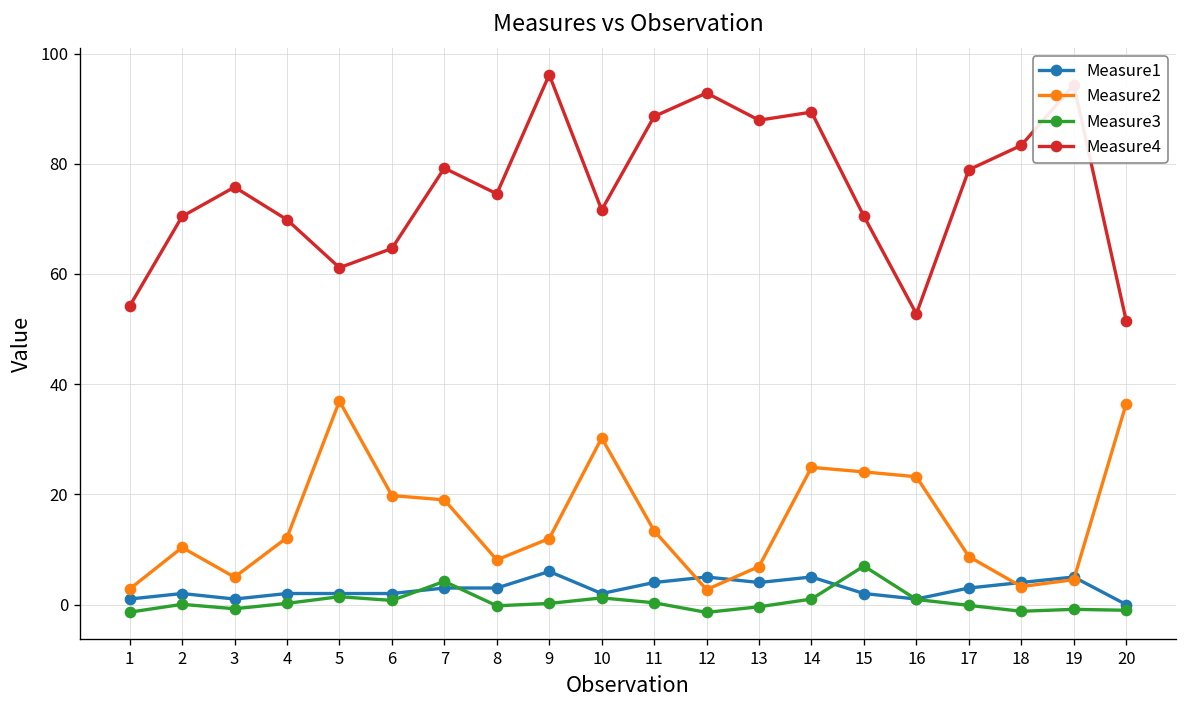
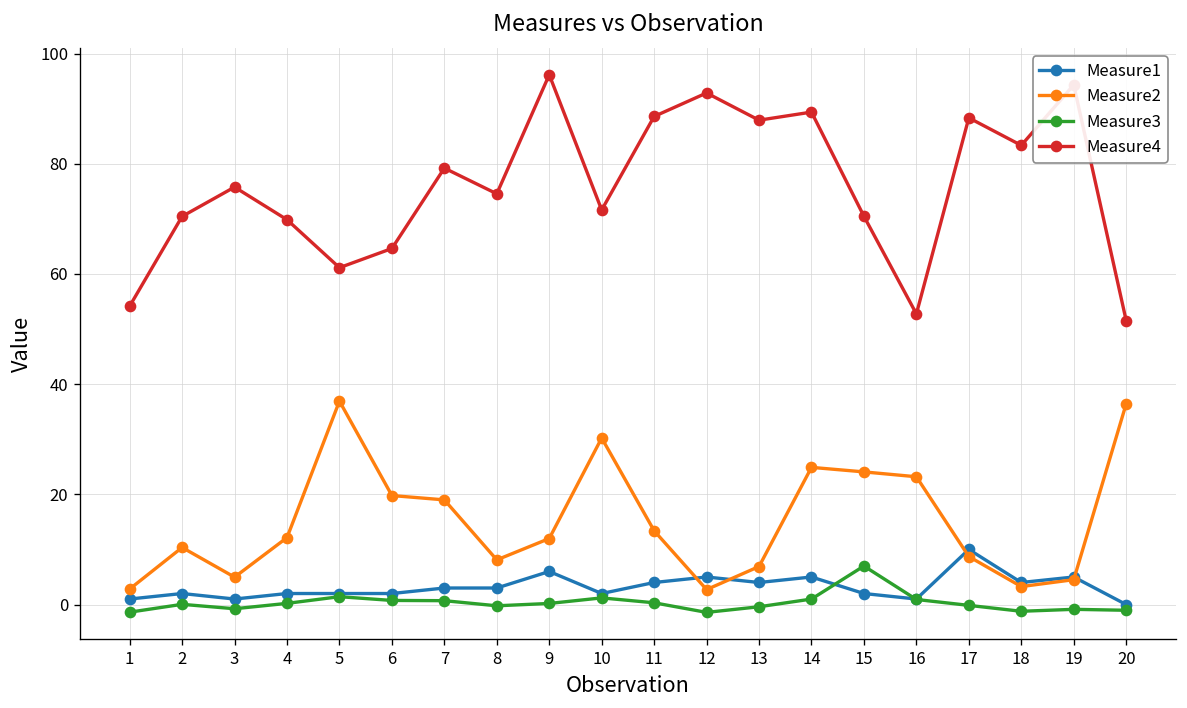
Measure3, 7: 4 -> 1
Measure1, 17: 3 -> 10
Measure4, 17: 79 -> 88
